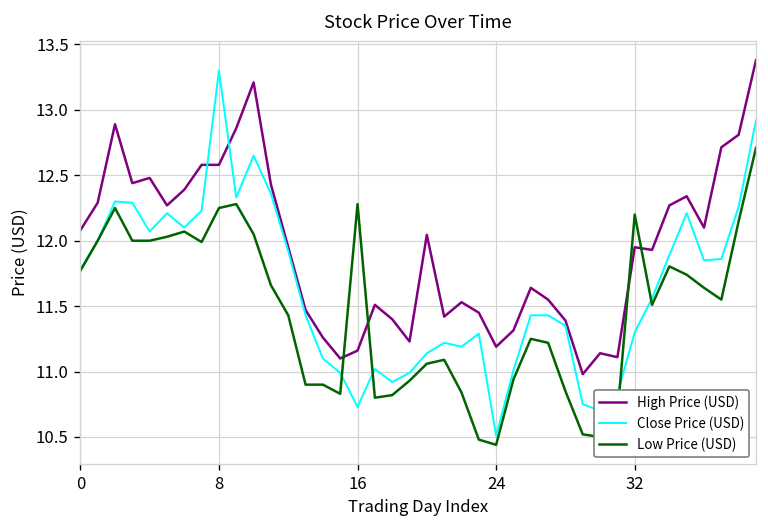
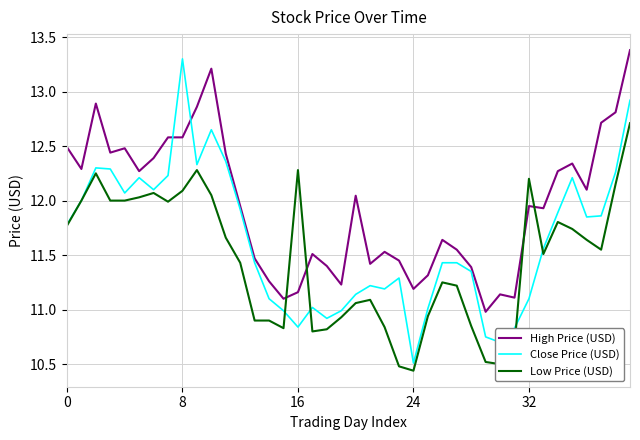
High Price (USD), 0: 12.08 -> 12.49
Low Price (USD), 8: 12.25 -> 12.09
Close Price (USD), 16: 10.73 -> 10.84
Close Price (USD), 32: 11.3 -> 11.1
